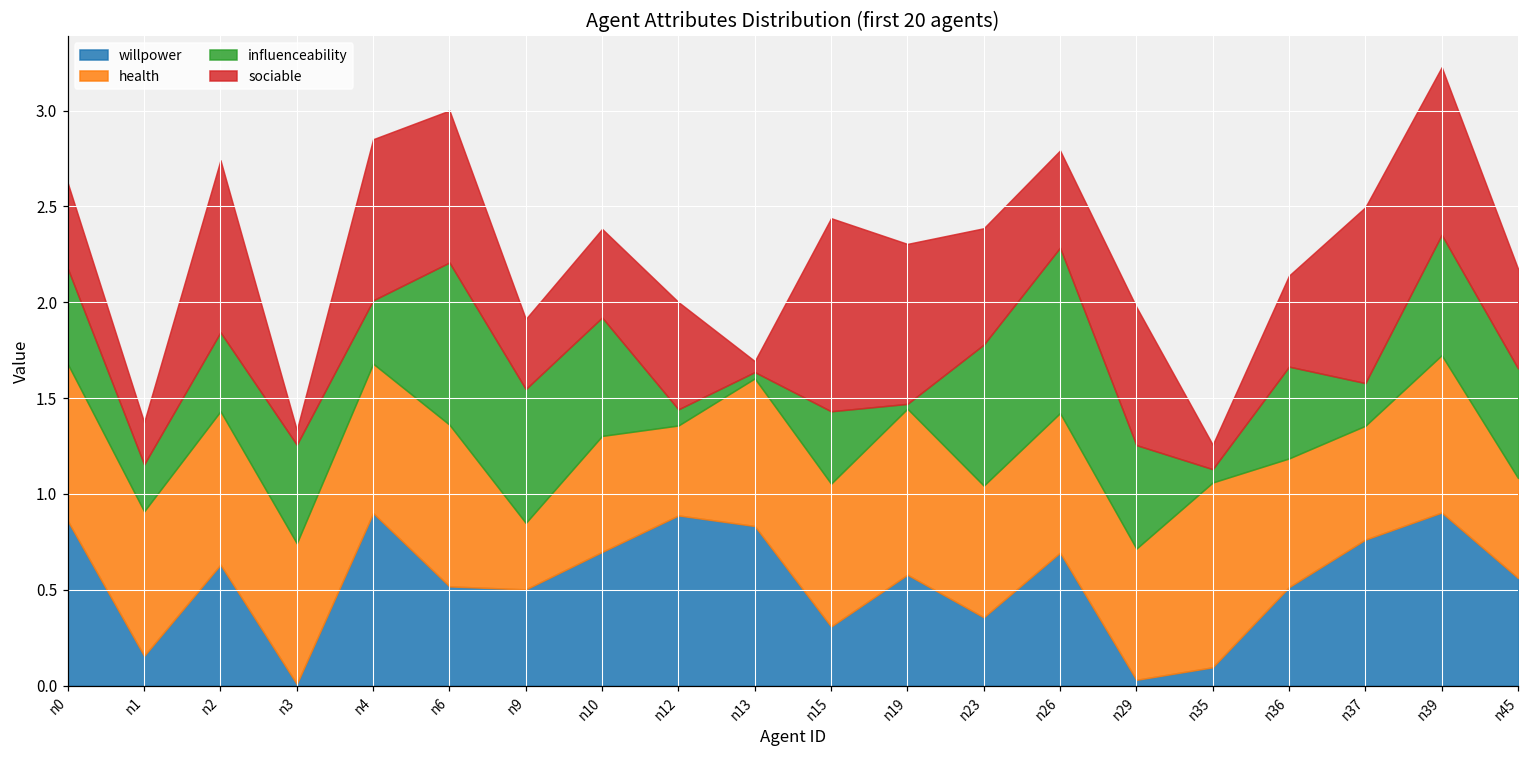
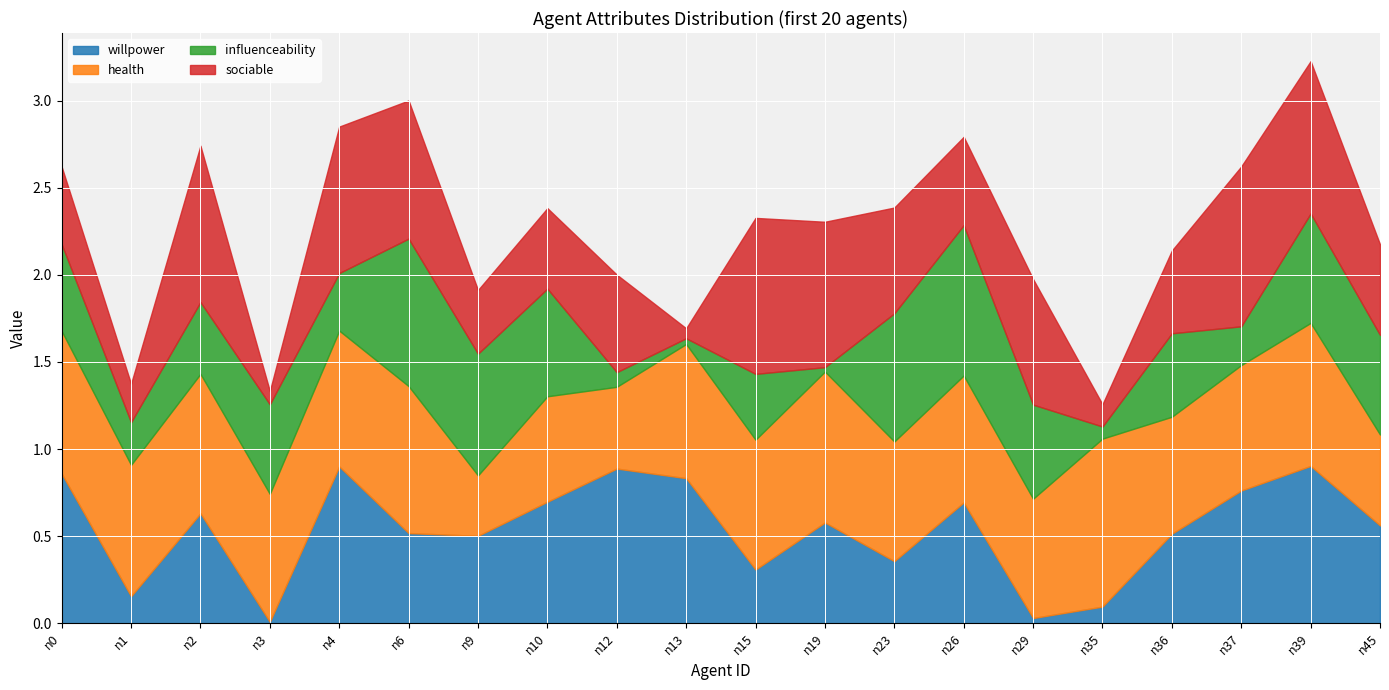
sociable, n15: 1.01 -> 0.90
health, n37: 0.59 -> 0.72
